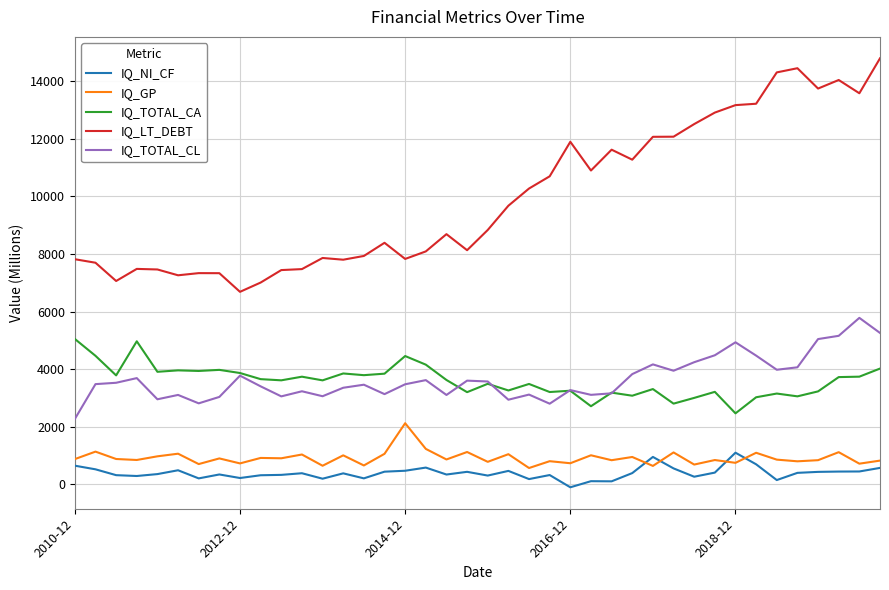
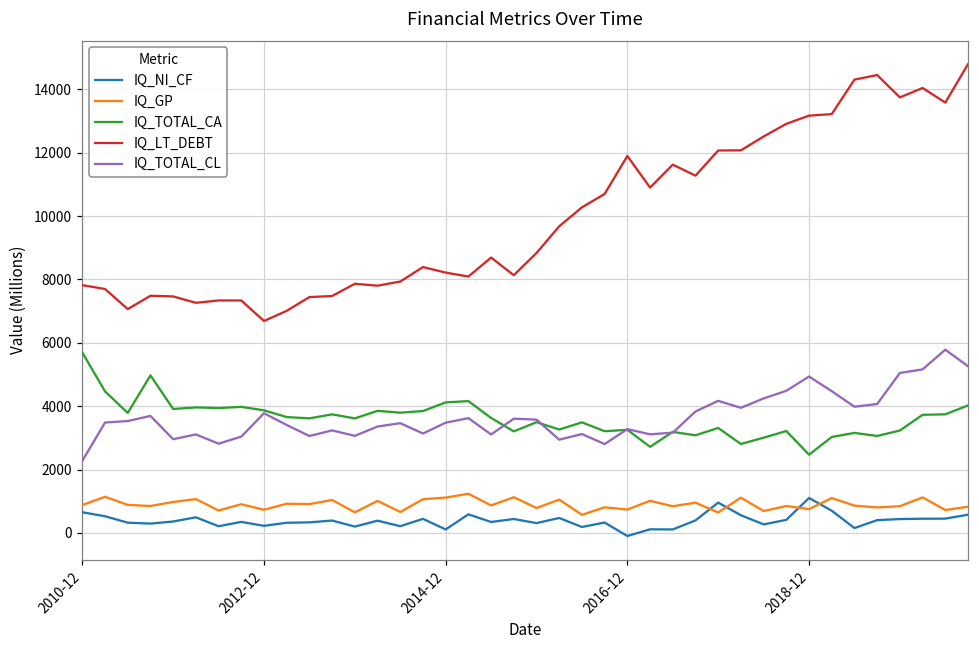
IQ_TOTAL_CA, 2010-12: 5100 -> 5700
IQ_NI_CF, 2014-12: 500 -> 100
IQ_GP, 2014-12: 2100 -> 1100
IQ_TOTAL_CA, 2014-12: 4500 -> 4100
IQ_LT_DEBT, 2014-12: 7800 -> 8200
